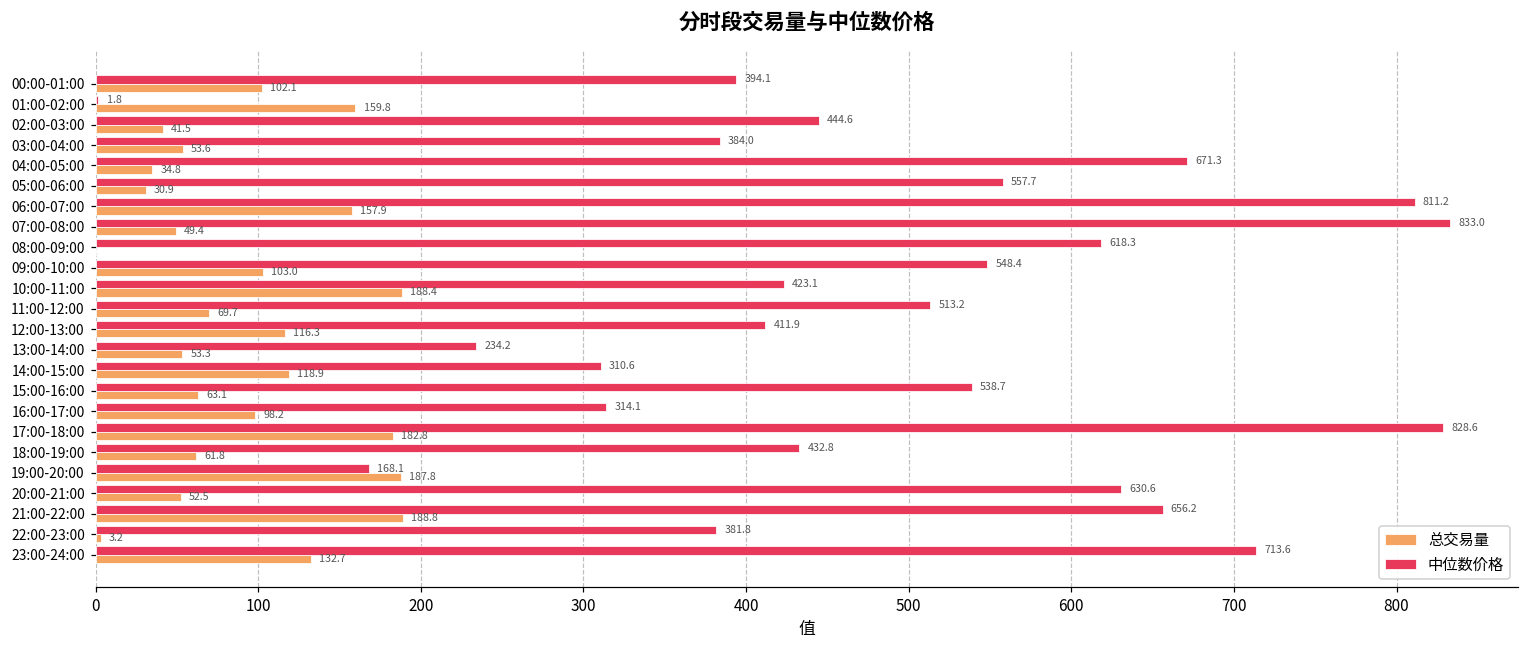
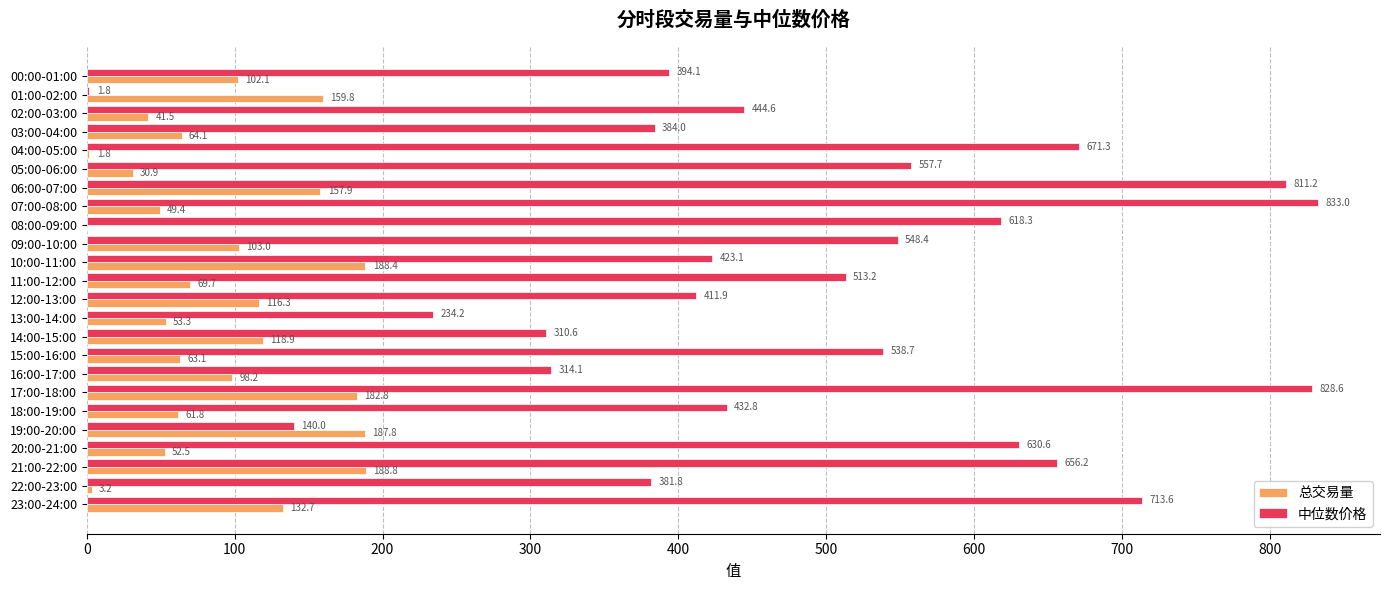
总交易量, 03:00-04:00: 53.6 -> 64.1
总交易量, 04:00-05:00: 34.8 -> 1.8
中位数价格, 19:00-20:00: 168.1 -> 140.0
